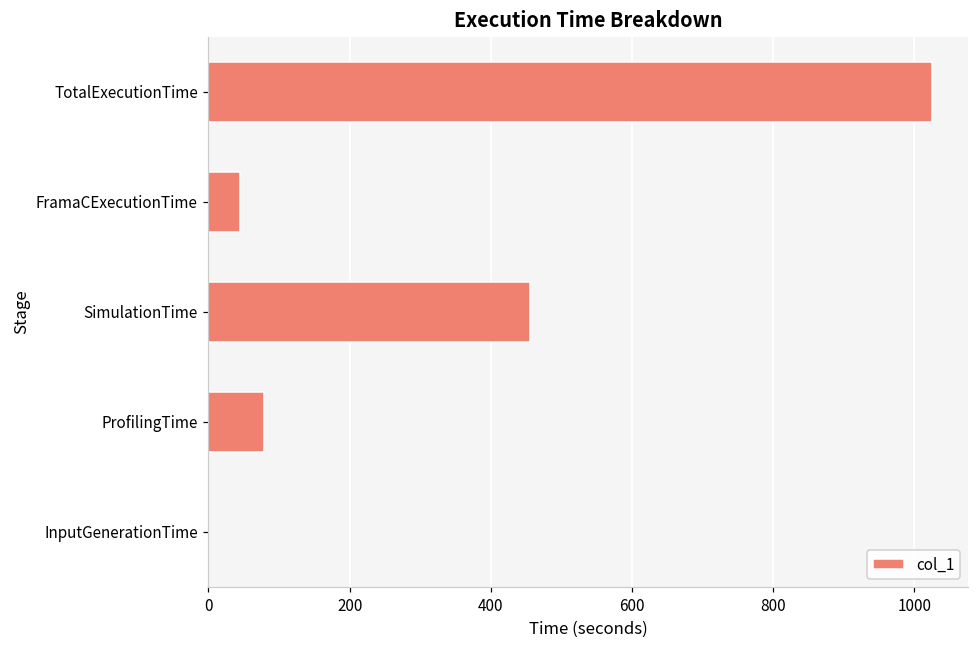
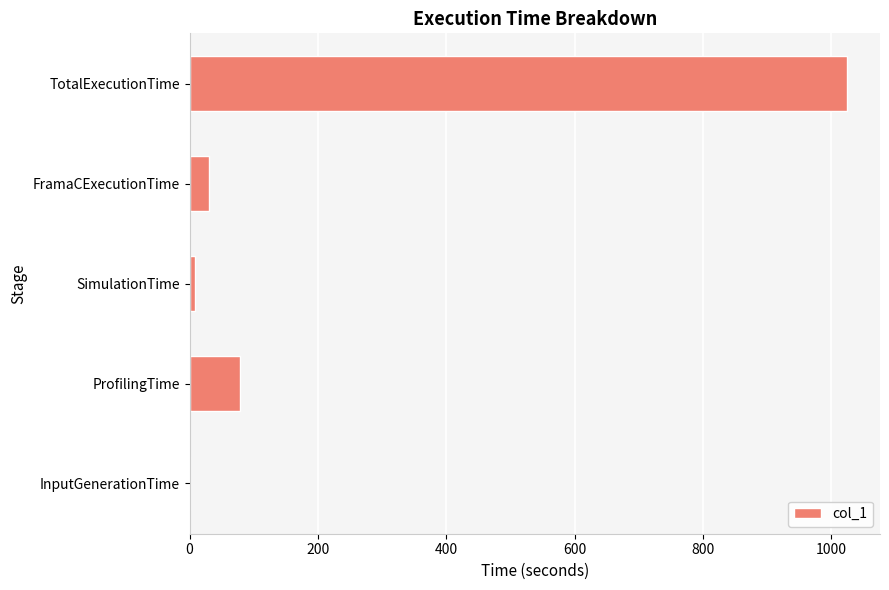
FramaCExecutionTime: 40 -> 30
SimulationTime: 460 -> 10
